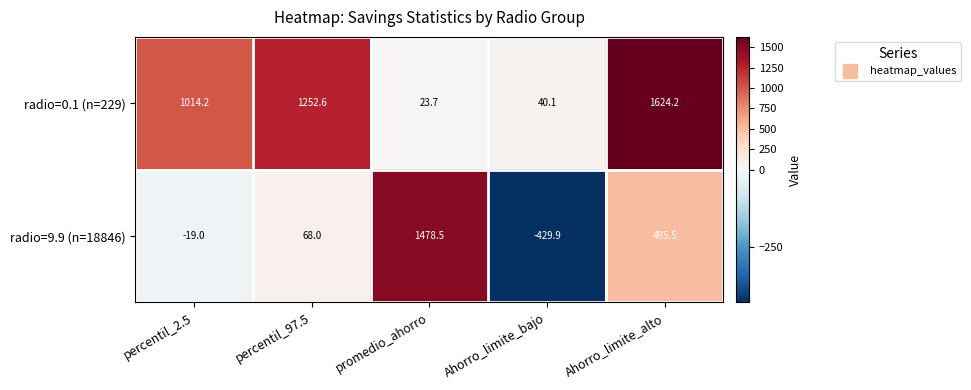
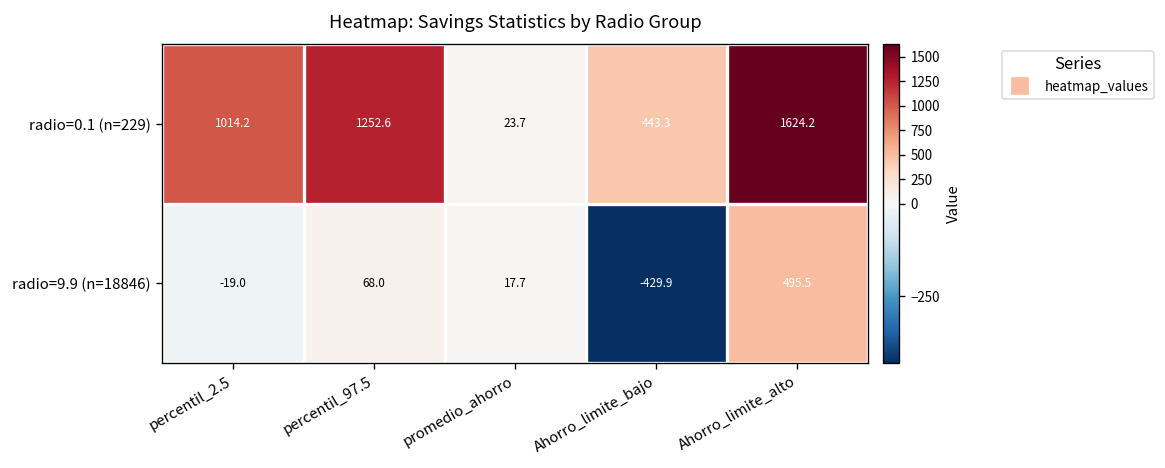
radio=0.1 (n=229), Ahorro_limite_bajo: 40.1 -> 443.3
radio=9.9 (n=18846), promedio_ahorro: 1478.5 -> 17.7
